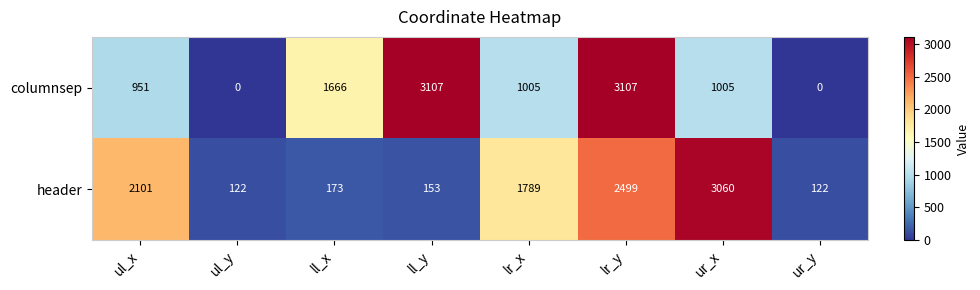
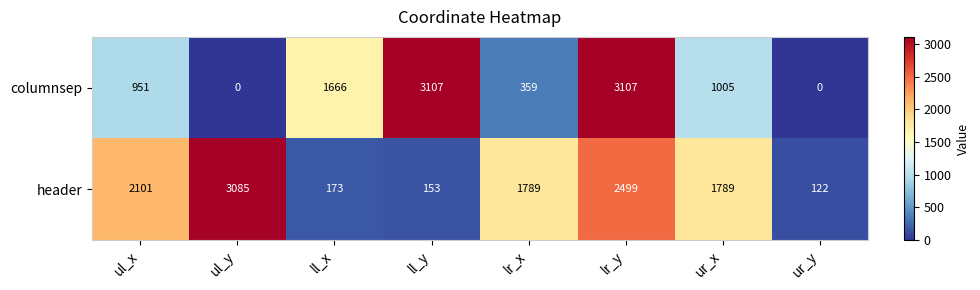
columnsep, lr_x: 1005 -> 359
header, ul_y: 122 -> 3085
header, ur_x: 3060 -> 1789
